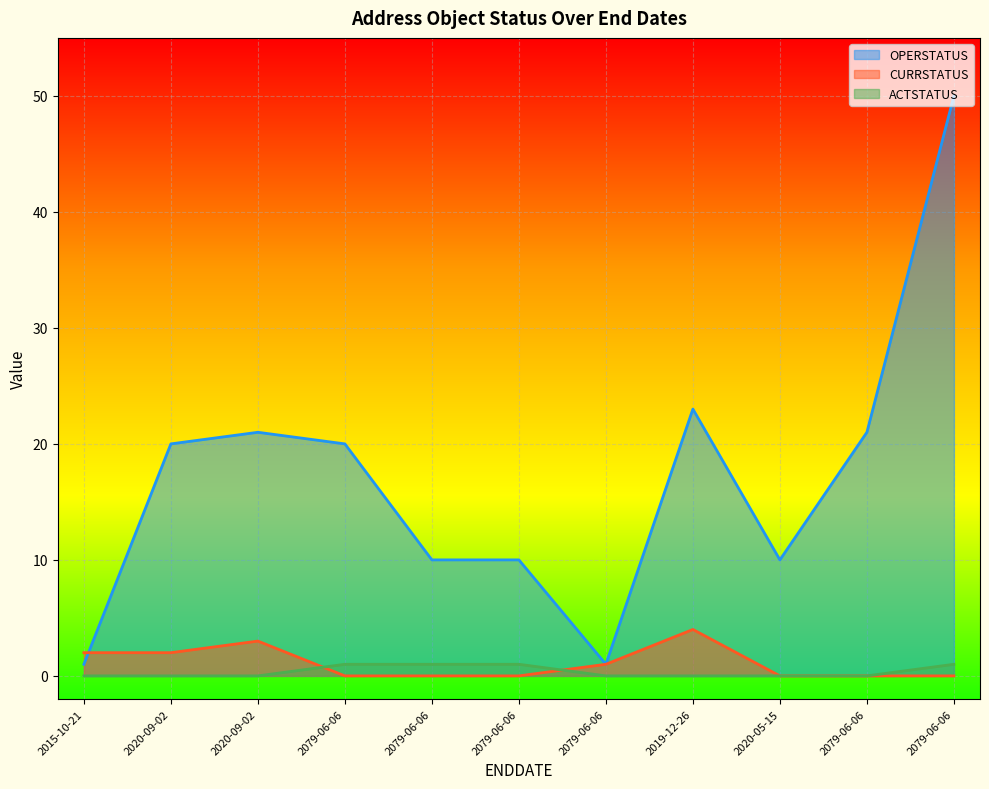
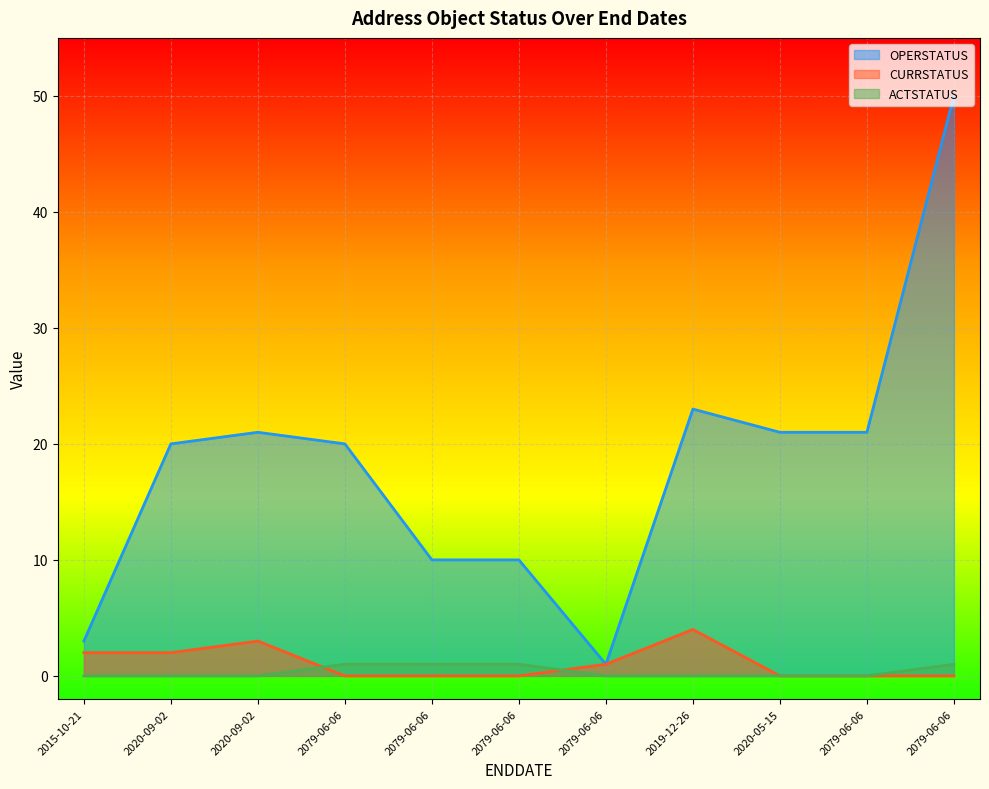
OPERSTATUS, 2015-10-21: 1 -> 3
OPERSTATUS, 2020-05-15: 10 -> 21
